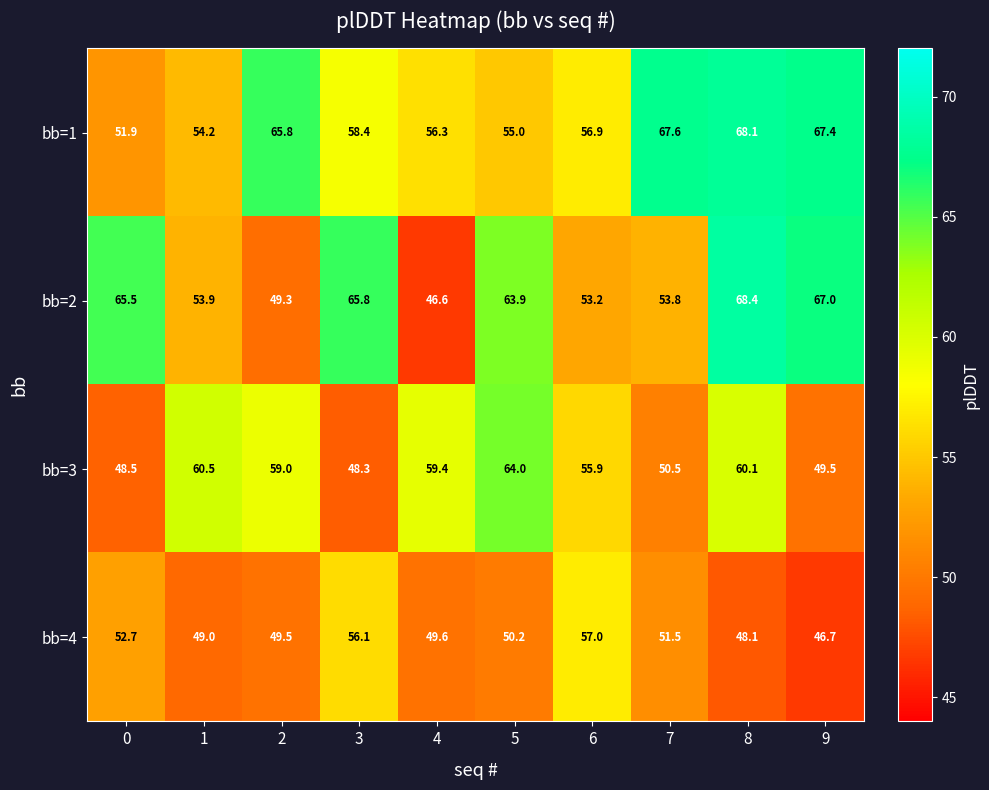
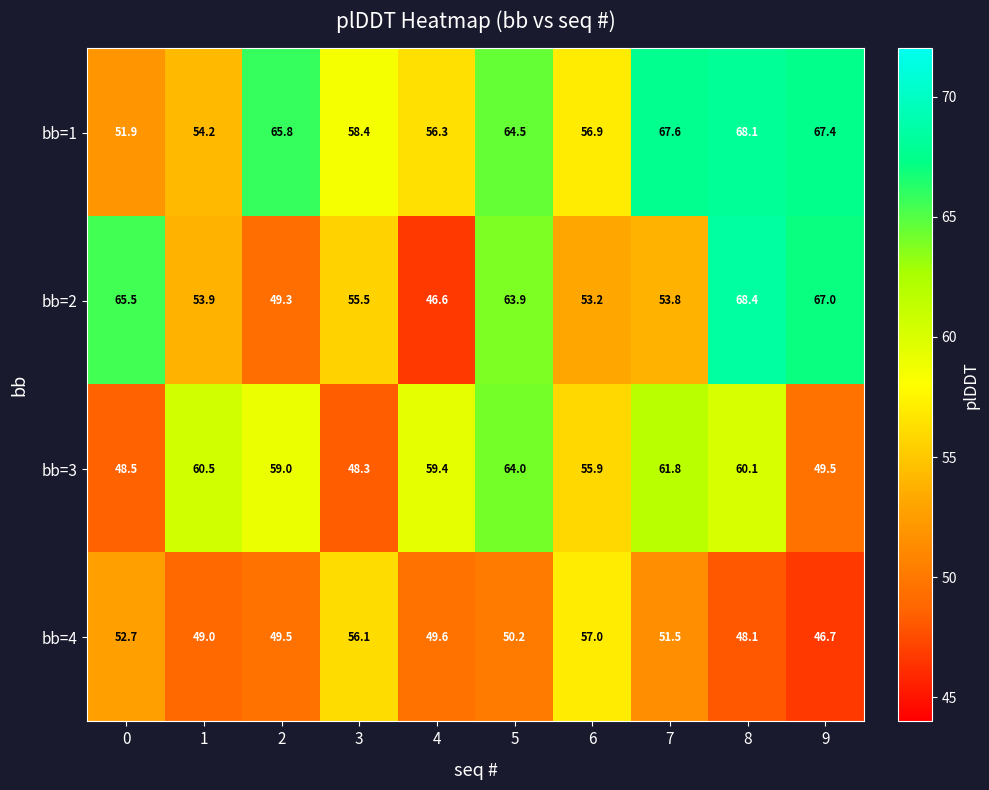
bb=1, 5: 55.0 -> 64.5
bb=2, 3: 65.8 -> 55.5
bb=3, 7: 50.5 -> 61.8
